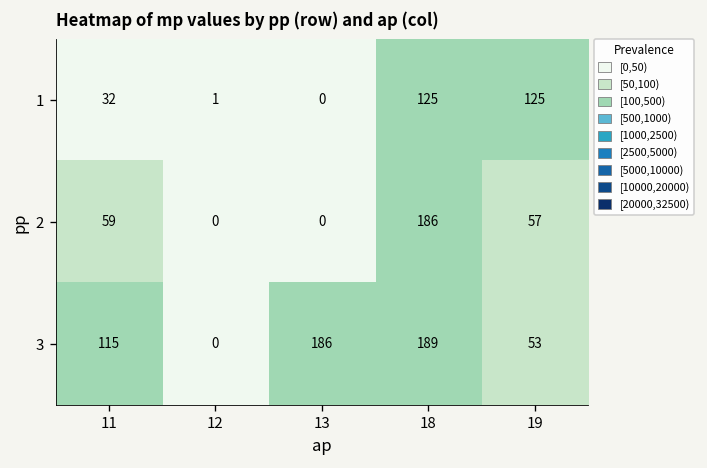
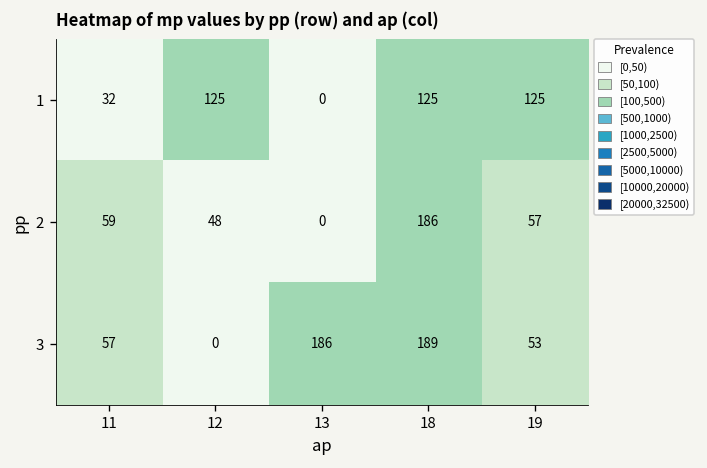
1, 12: 1 -> 125
2, 12: 0 -> 48
3, 11: 115 -> 57
